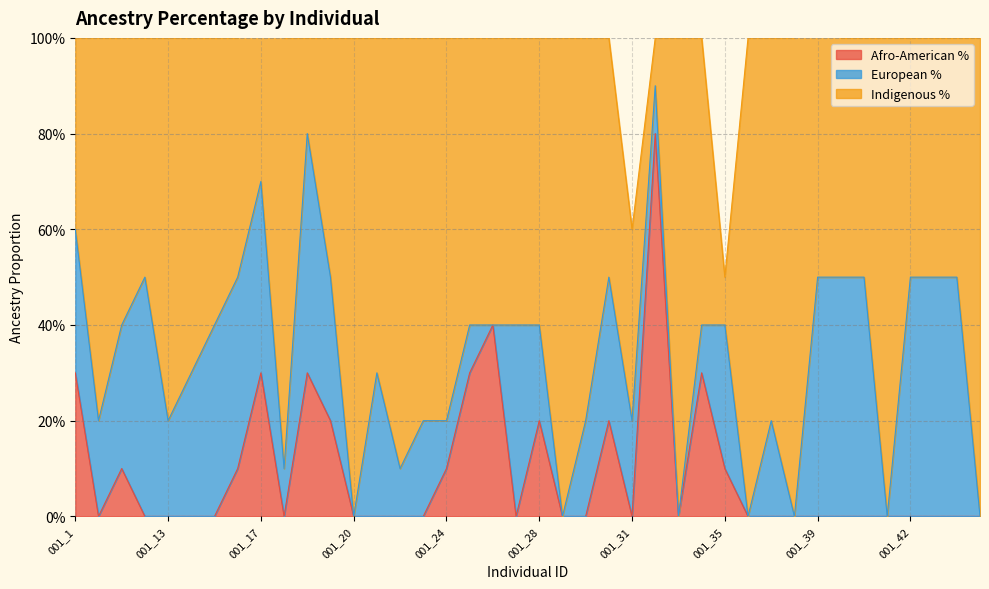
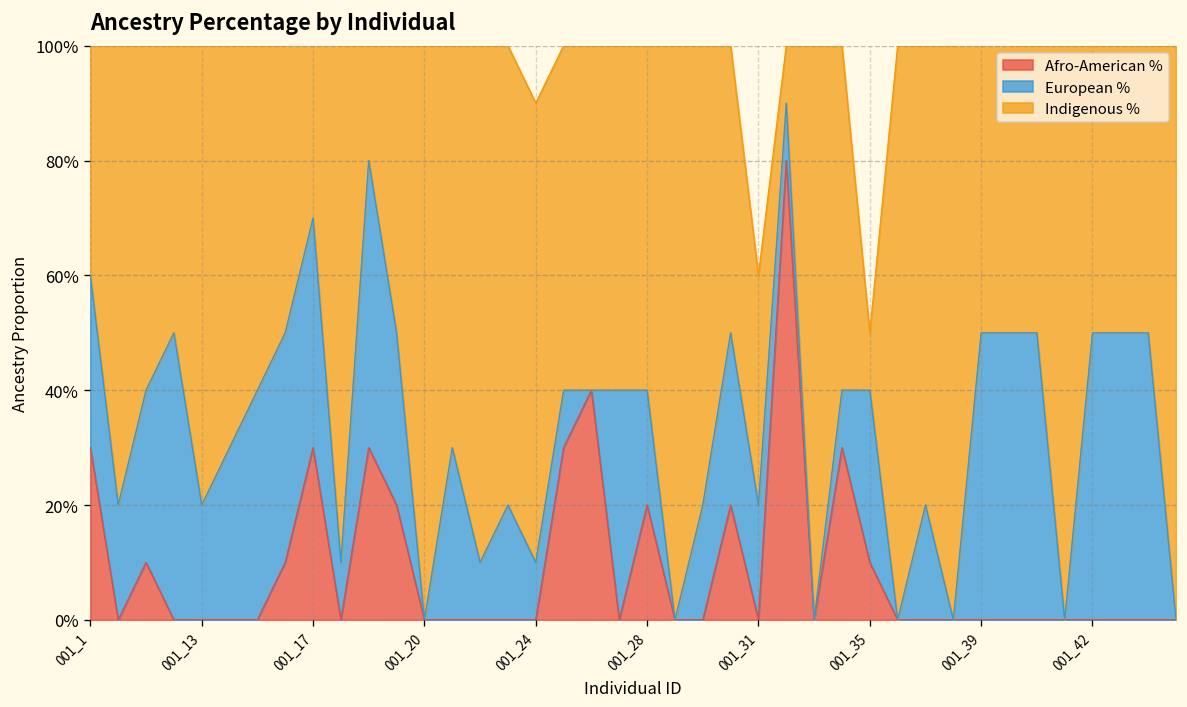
Afro-American %, 001_24: 10% -> 0%
